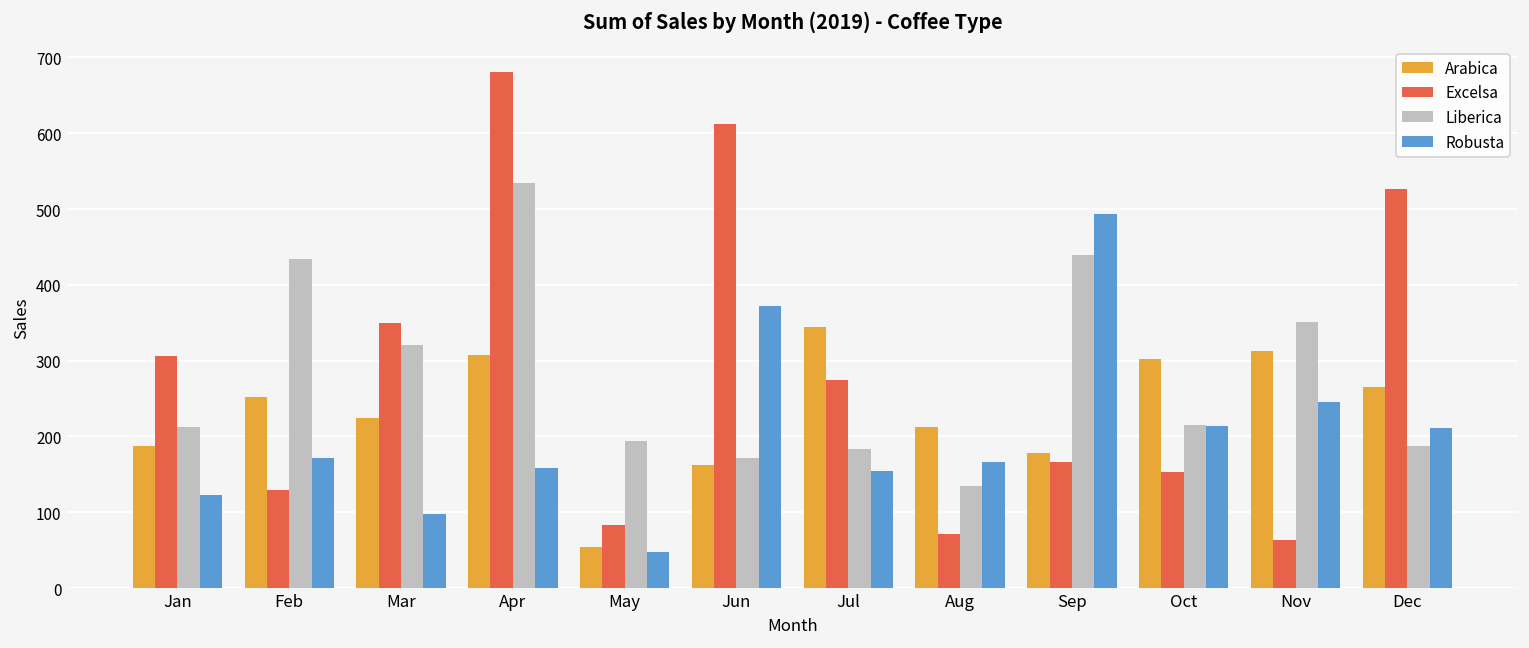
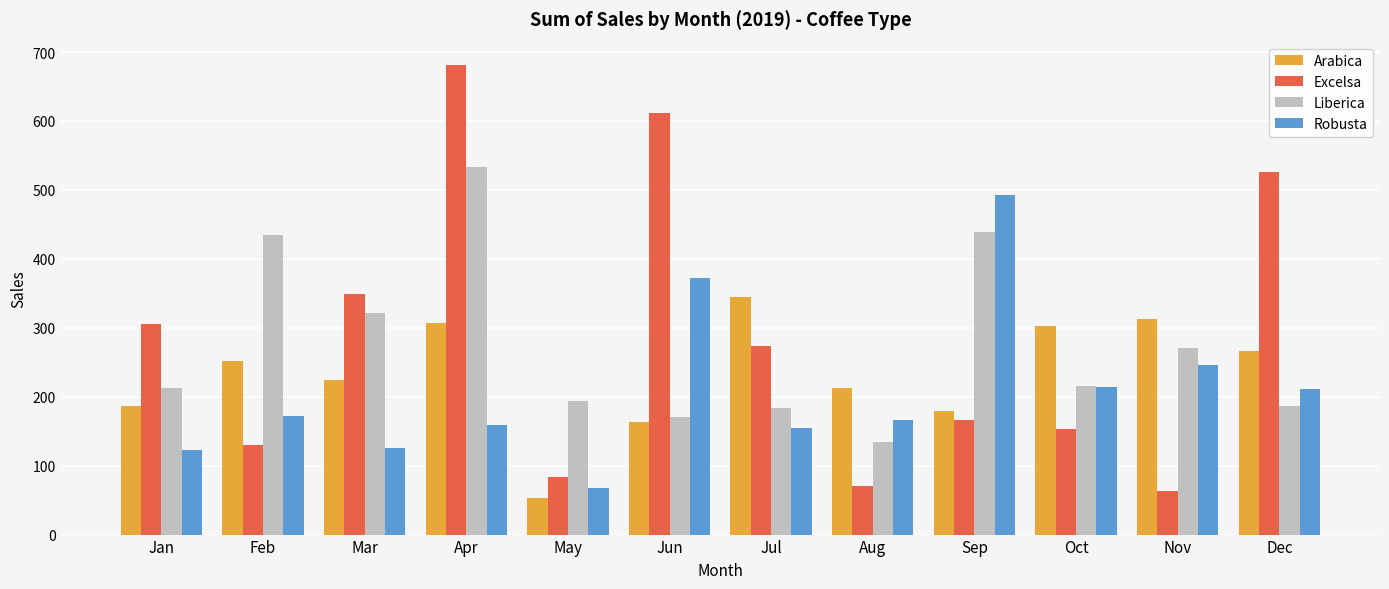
Robusta, Mar: 100 -> 130
Robusta, May: 50 -> 70
Liberica, Nov: 350 -> 270
